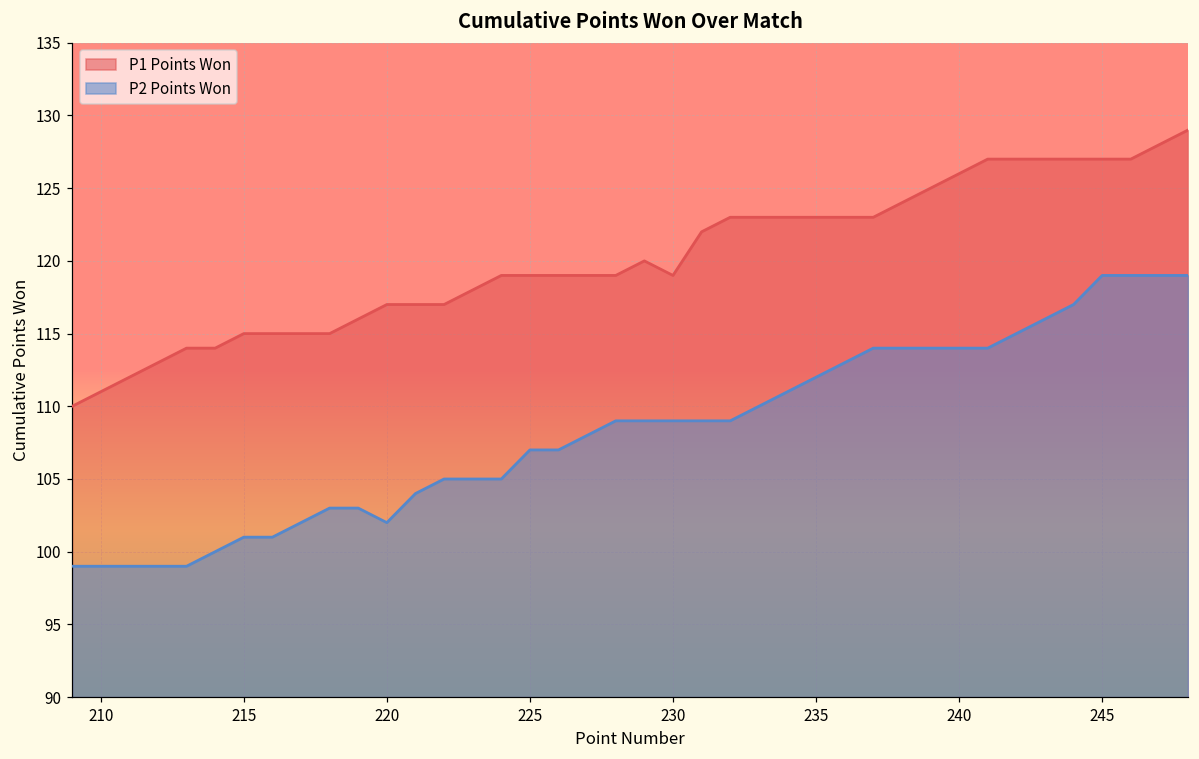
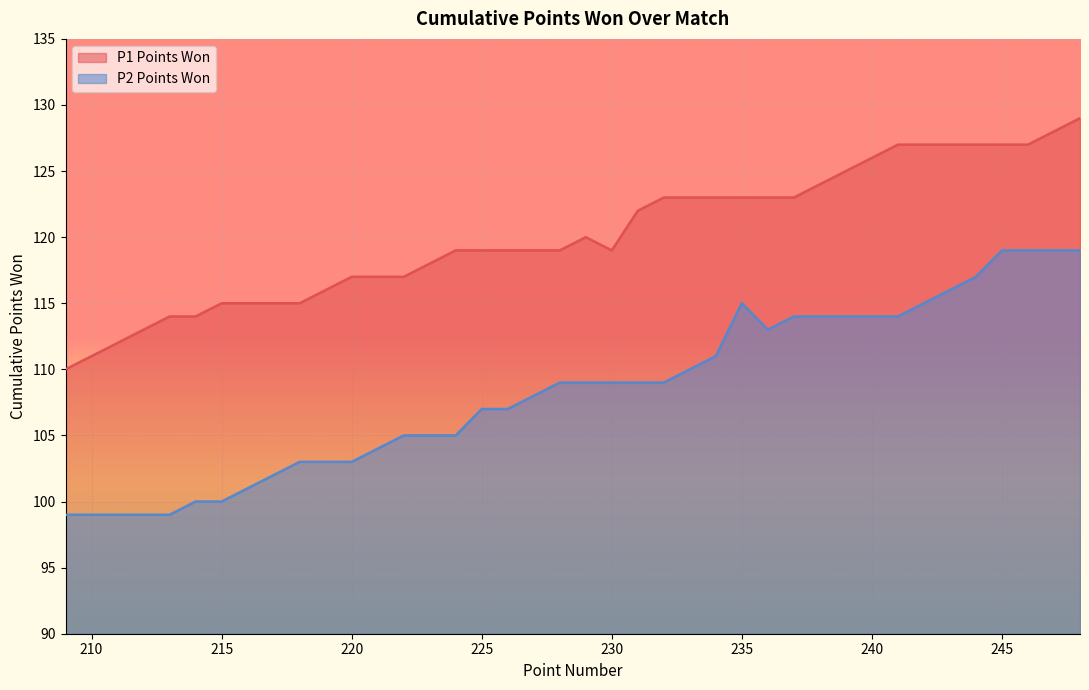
P2 Points Won, 215: 101 -> 100
P2 Points Won, 220: 102 -> 103
P2 Points Won, 235: 112 -> 115
